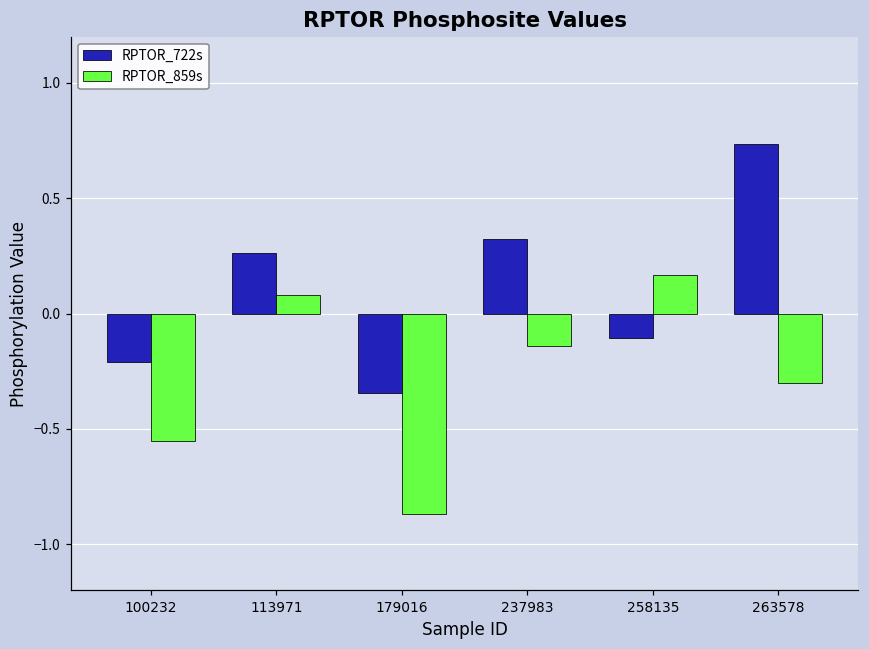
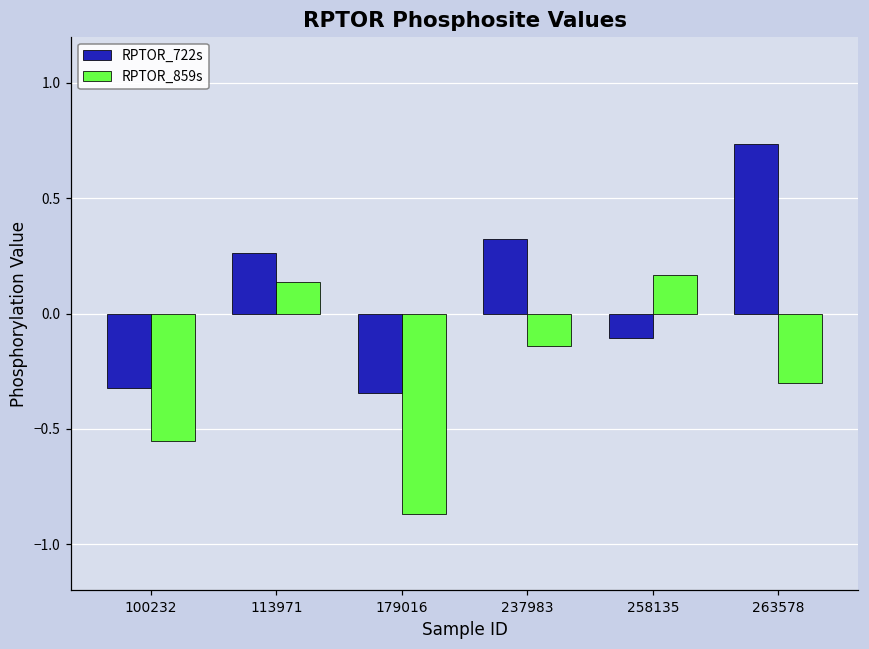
RPTOR_722s, 100232: -0.21 -> -0.32
RPTOR_859s, 113971: 0.08 -> 0.14
